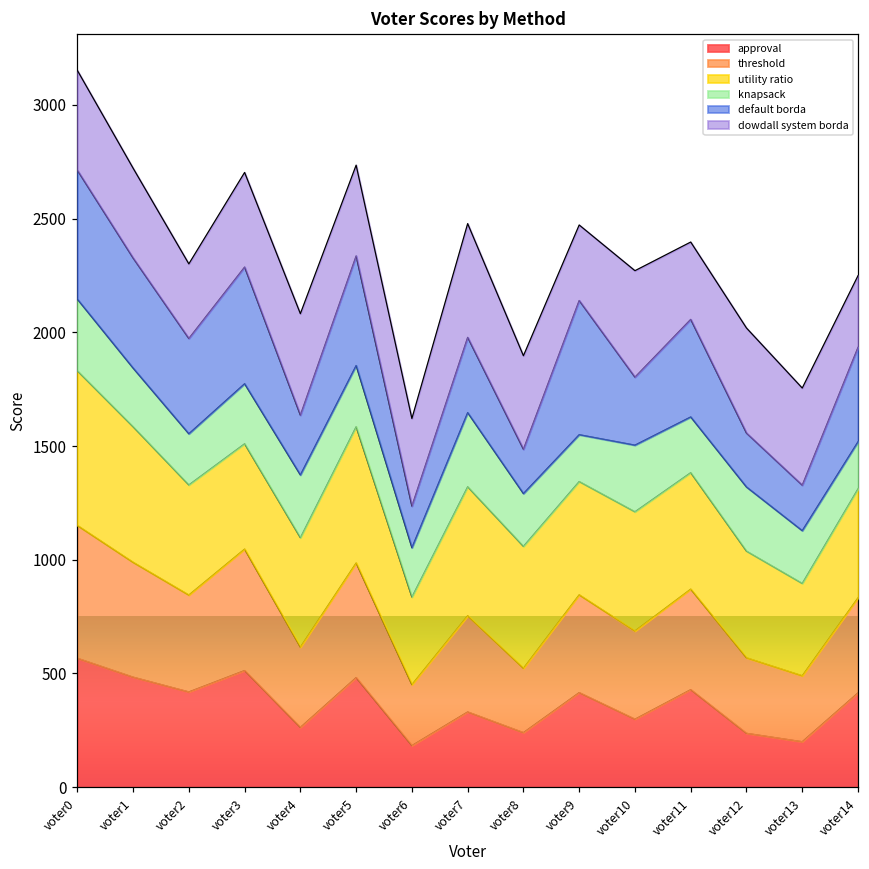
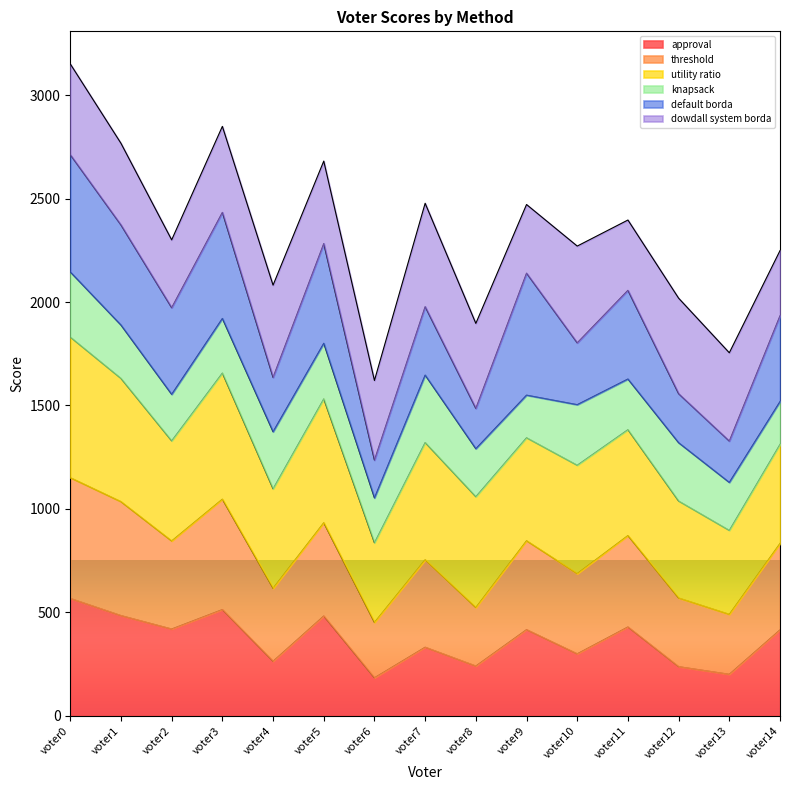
threshold, voter1: 510 -> 550
utility ratio, voter3: 460 -> 610
threshold, voter5: 500 -> 450
